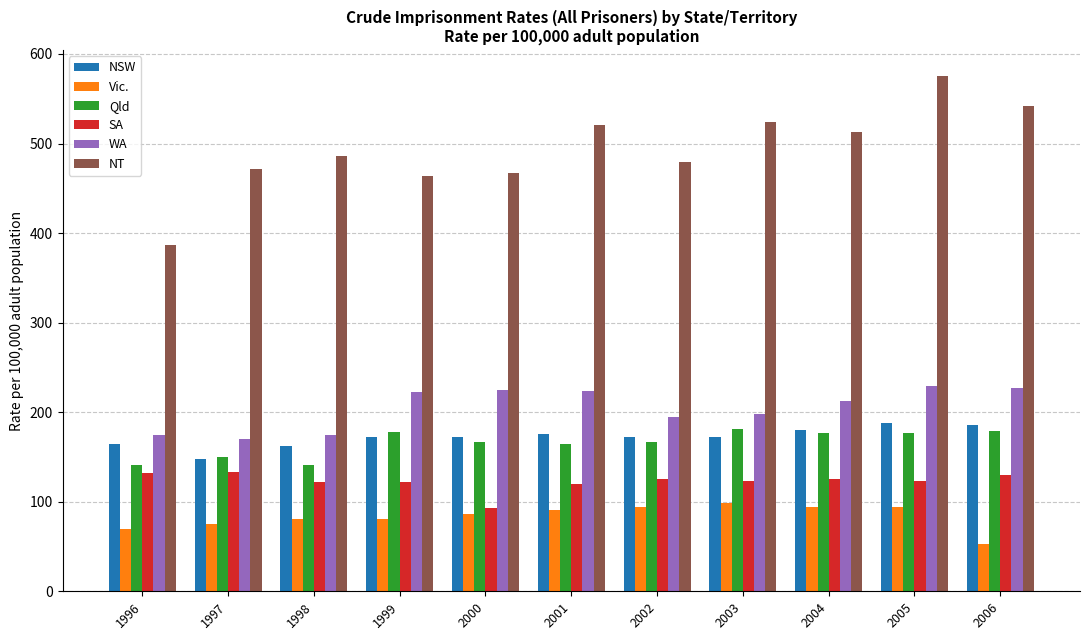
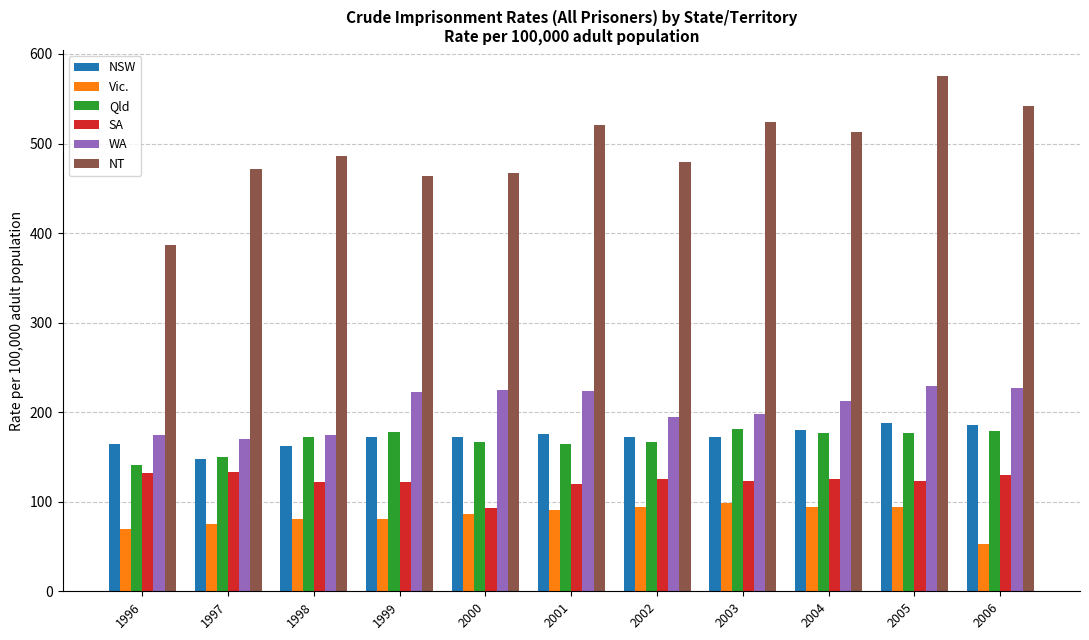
Qld, 1998: 140 -> 170
